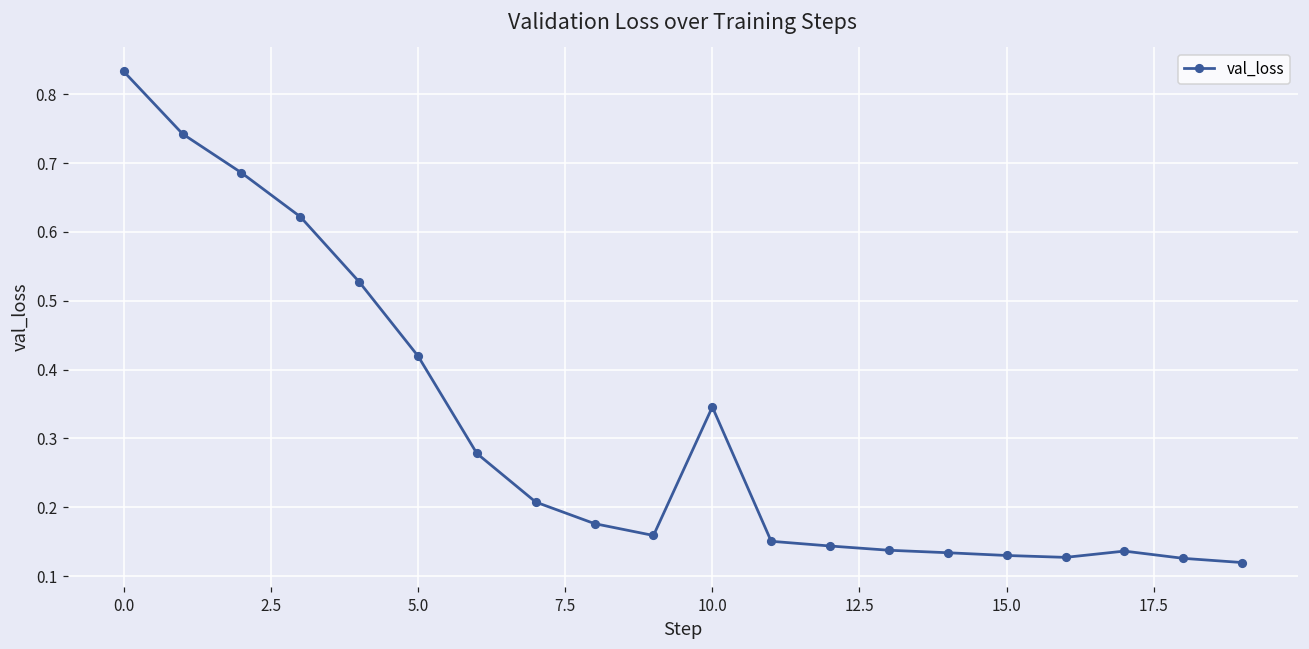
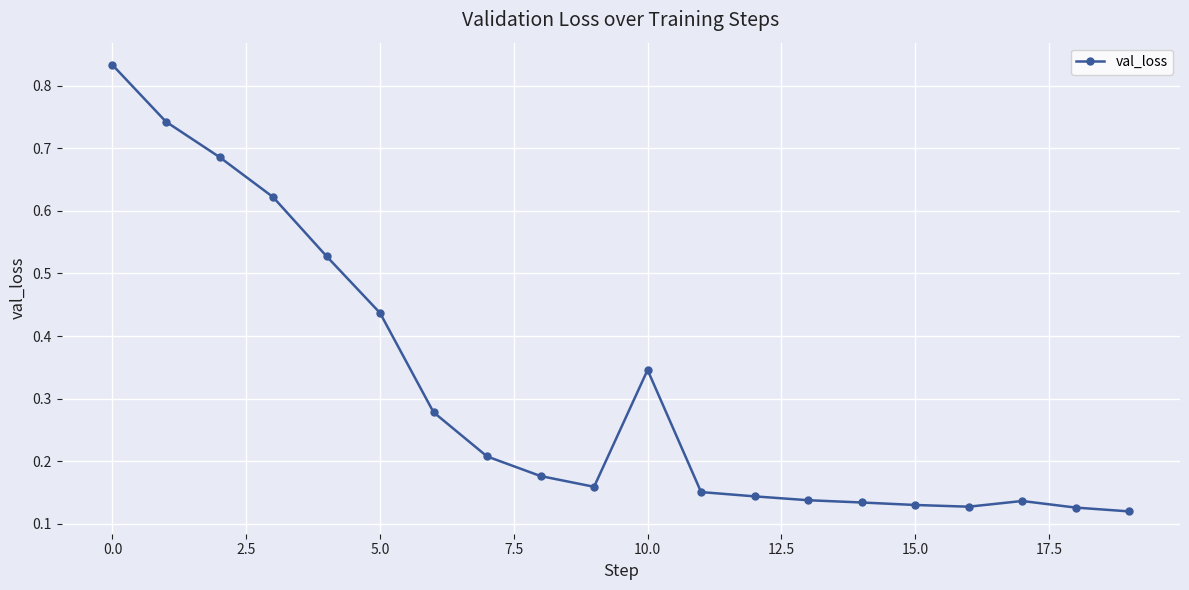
5.0: 0.42 -> 0.44
